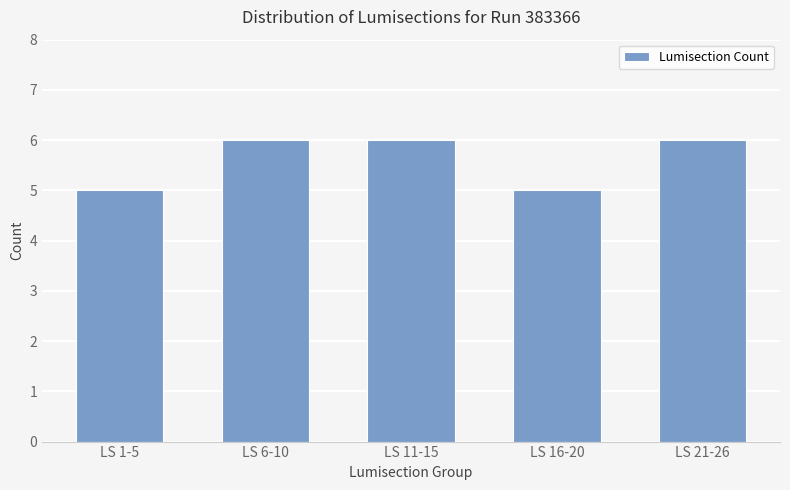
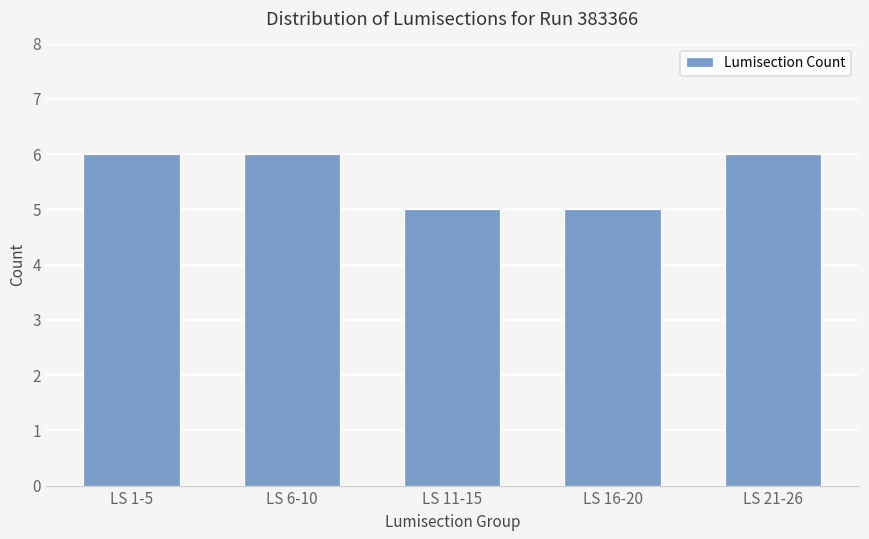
LS 1-5: 5 -> 6
LS 11-15: 6 -> 5
